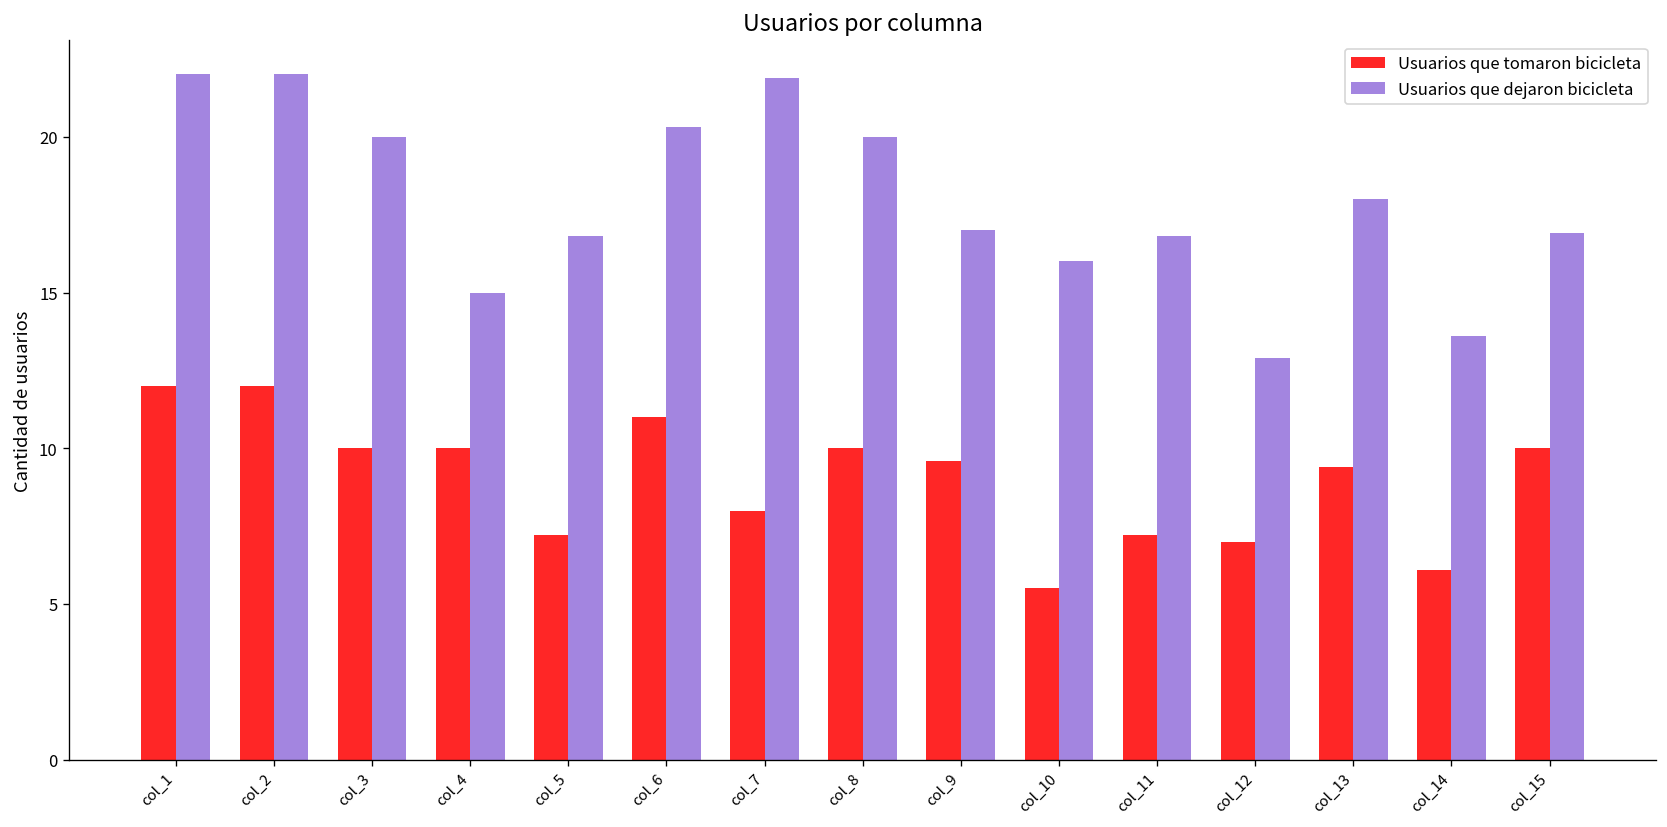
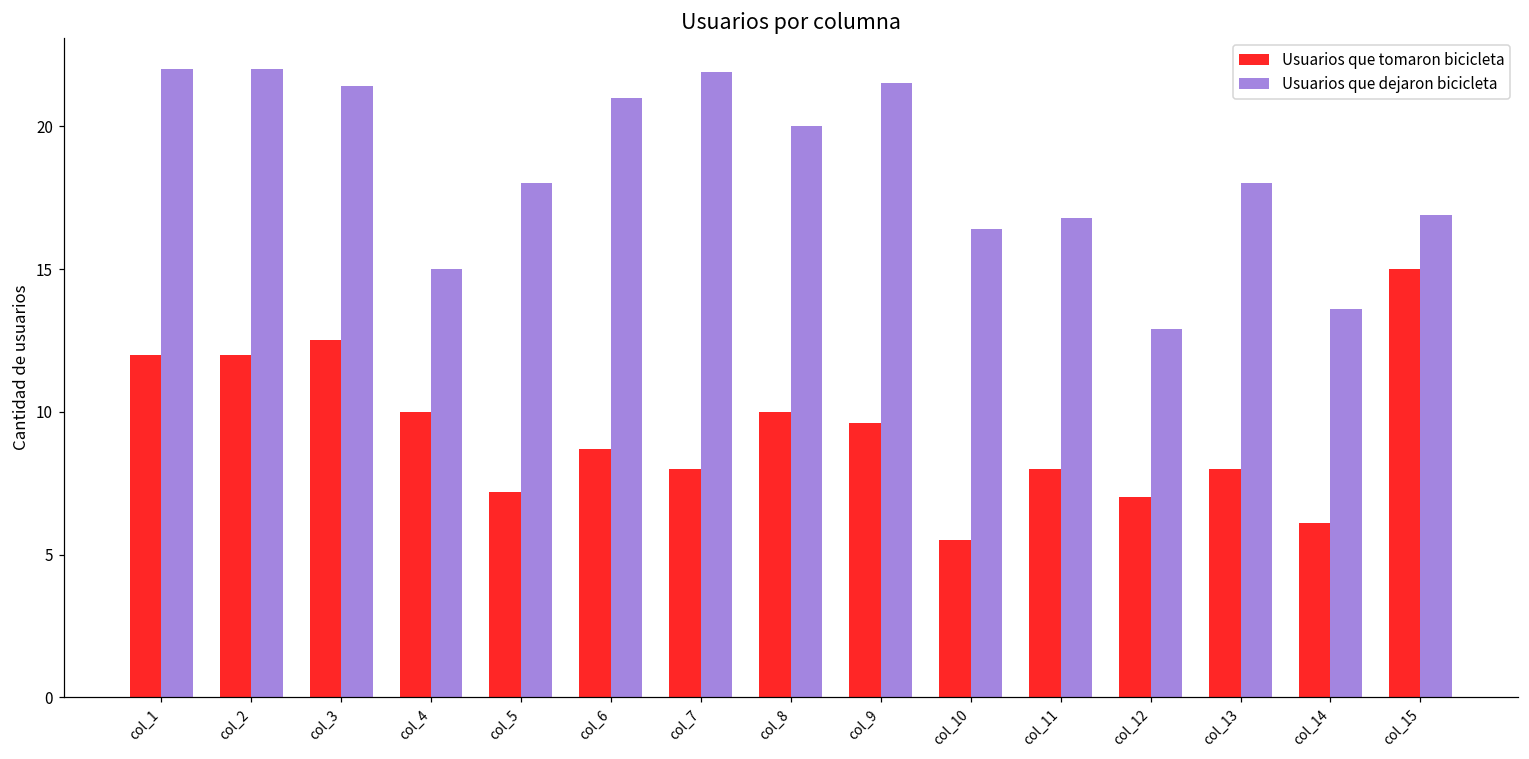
Usuarios que tomaron bicicleta, col_3: 10.0 -> 12.5
Usuarios que dejaron bicicleta, col_3: 20.0 -> 21.4
Usuarios que dejaron bicicleta, col_5: 16.8 -> 18.0
Usuarios que tomaron bicicleta, col_6: 11.0 -> 8.7
Usuarios que dejaron bicicleta, col_6: 20.3 -> 21.0
Usuarios que dejaron bicicleta, col_9: 17.0 -> 21.5
Usuarios que dejaron bicicleta, col_10: 16.0 -> 16.4
Usuarios que tomaron bicicleta, col_11: 7.2 -> 8.0
Usuarios que tomaron bicicleta, col_13: 9.4 -> 8.0
Usuarios que tomaron bicicleta, col_15: 10 -> 15
